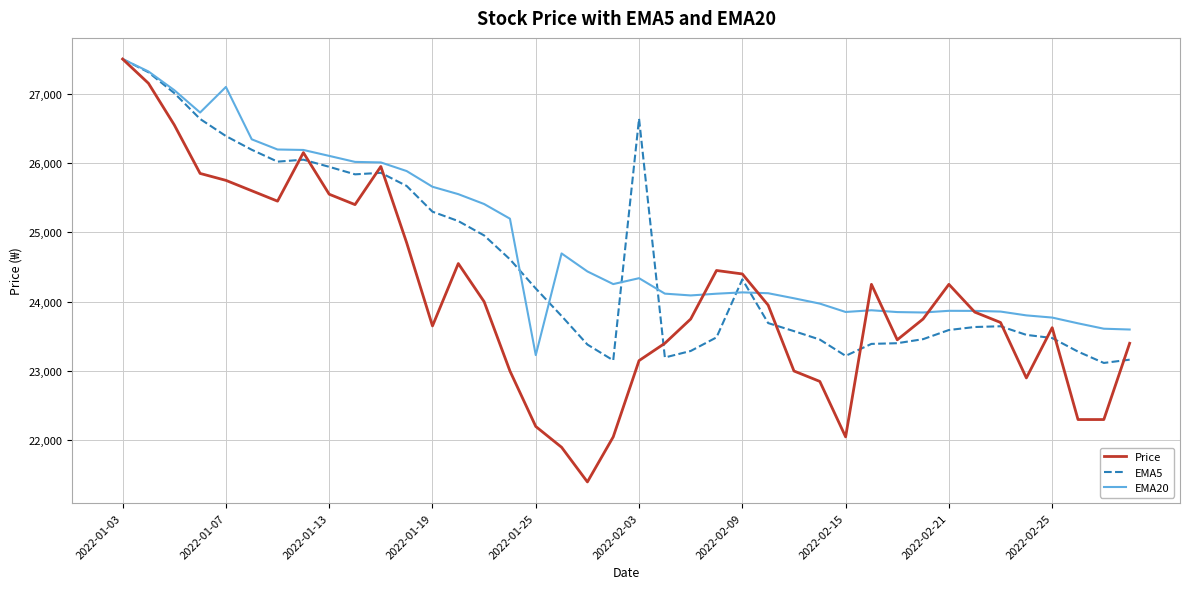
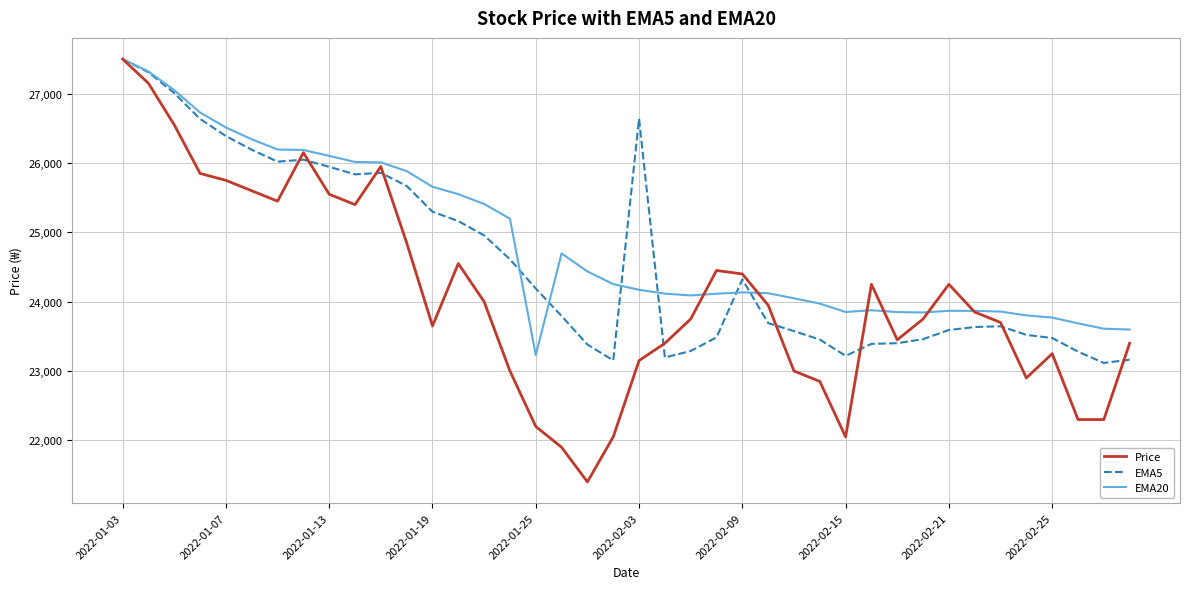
EMA20, 2022-01-07: 27,100 -> 26,500
EMA20, 2022-02-03: 24,300 -> 24,200
Price, 2022-02-25: 23,600 -> 23,300
